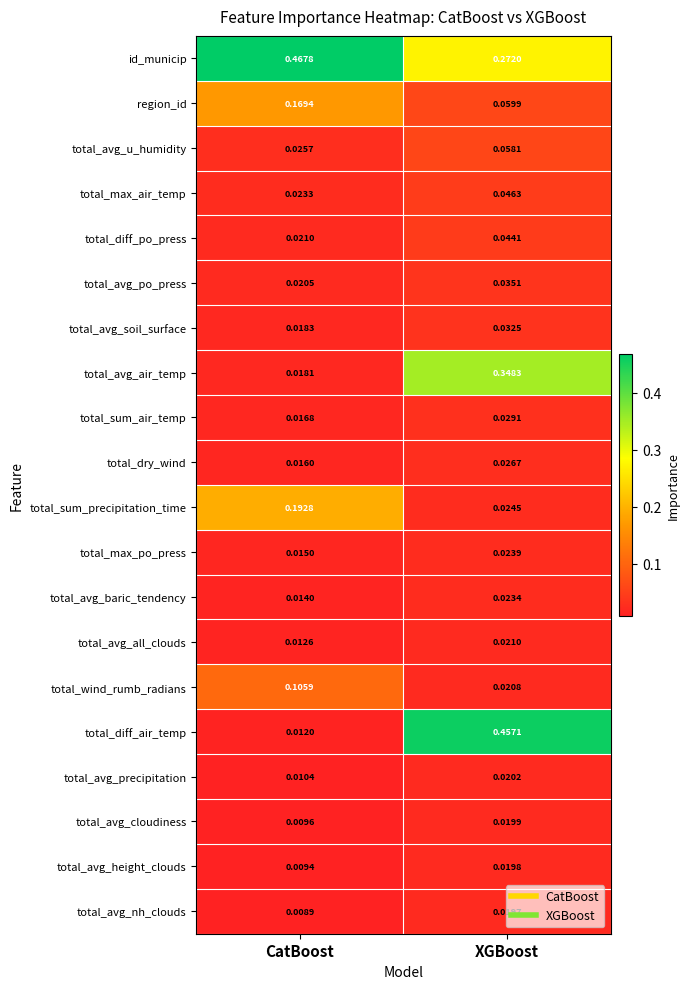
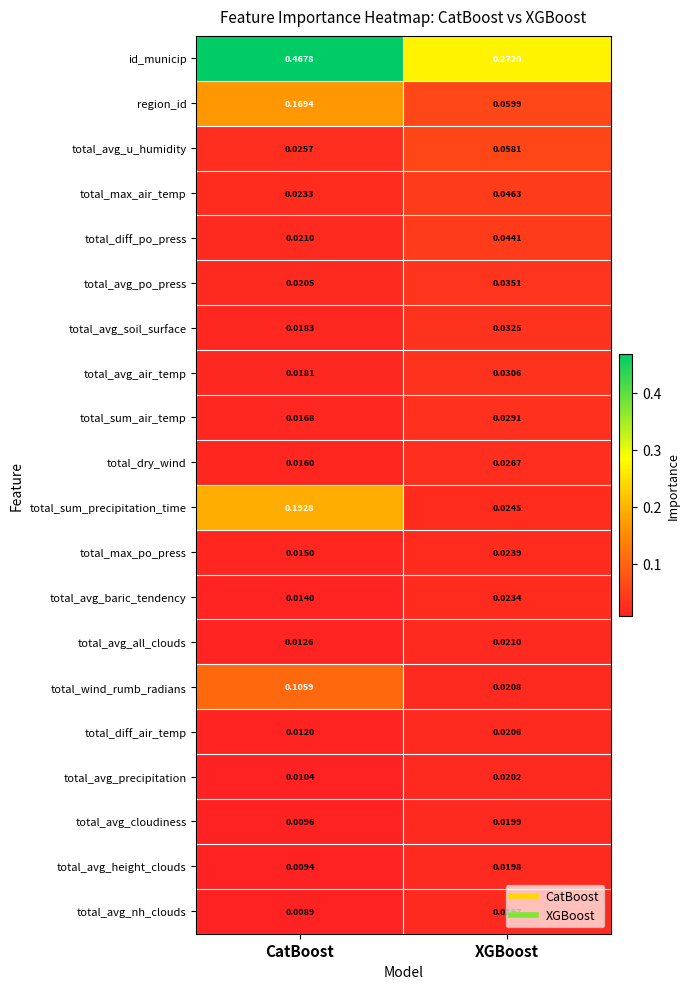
total_avg_air_temp, XGBoost: 0.3483 -> 0.0306
total_diff_air_temp, XGBoost: 0.4571 -> 0.0206
